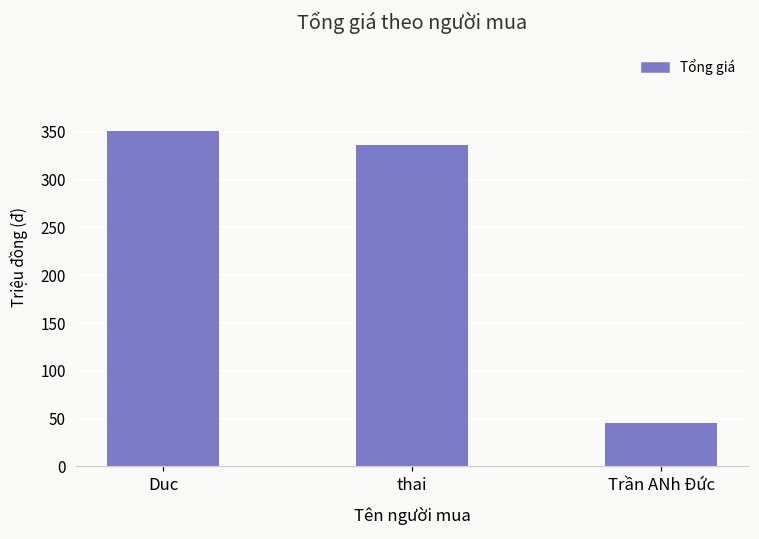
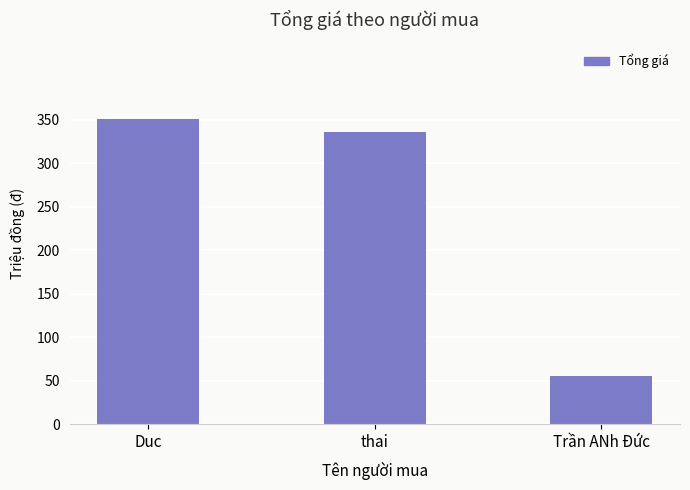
Trần ANh Đức: 45 -> 55
